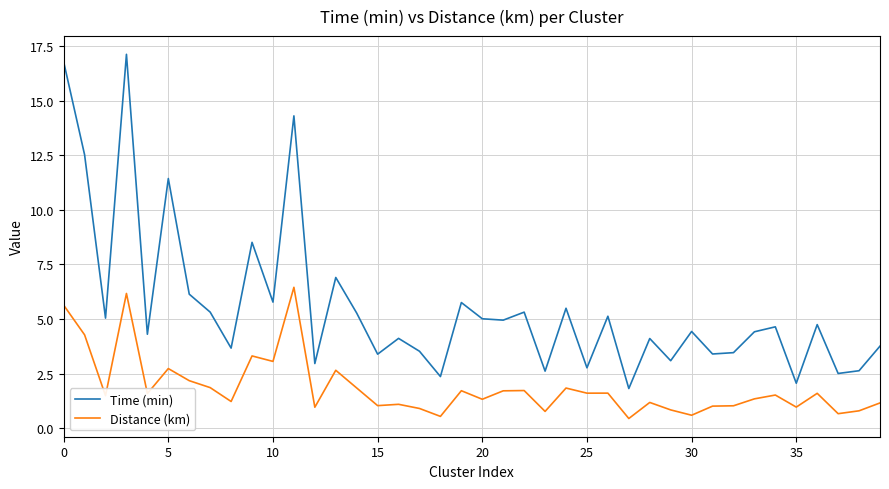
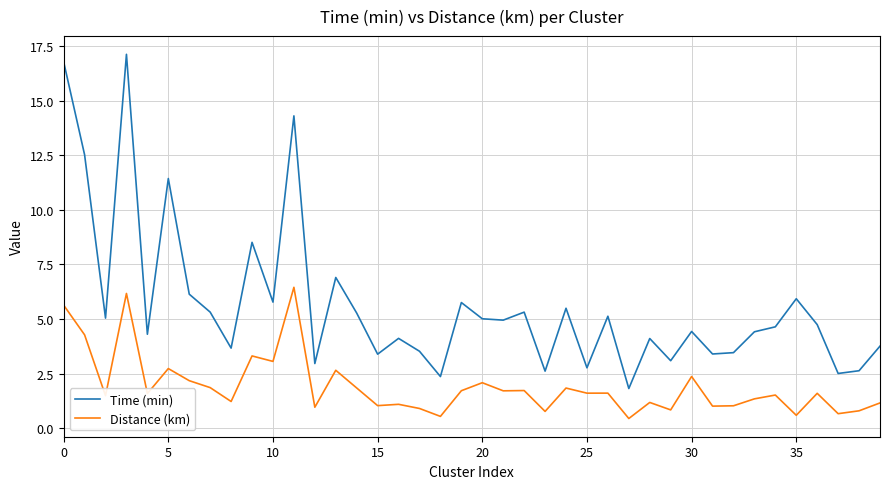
Distance (km), 20: 1.3 -> 2.1
Distance (km), 30: 0.6 -> 2.4
Time (min), 35: 2.1 -> 5.9
Distance (km), 35: 1.0 -> 0.6
